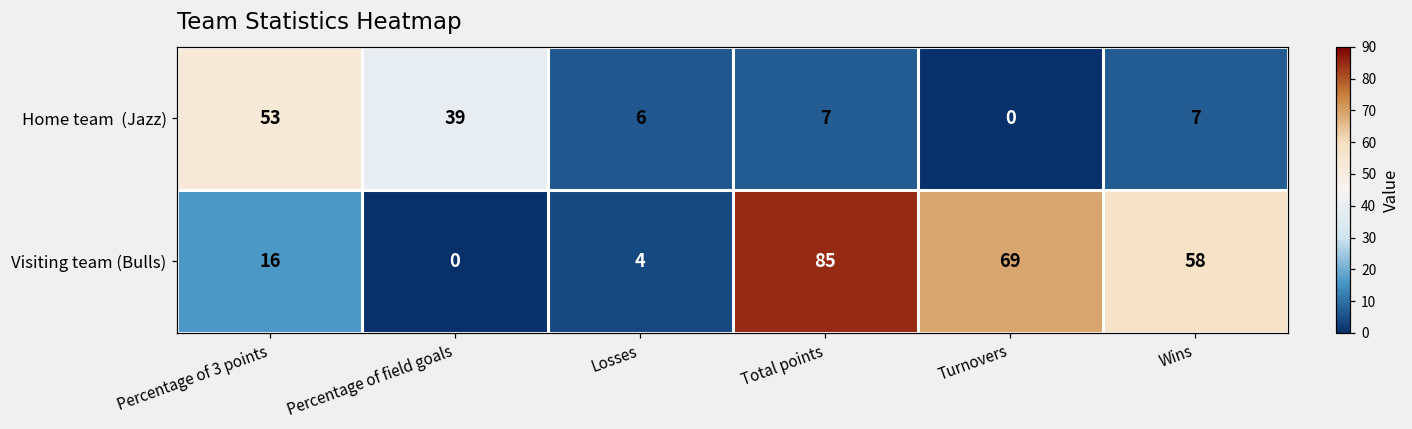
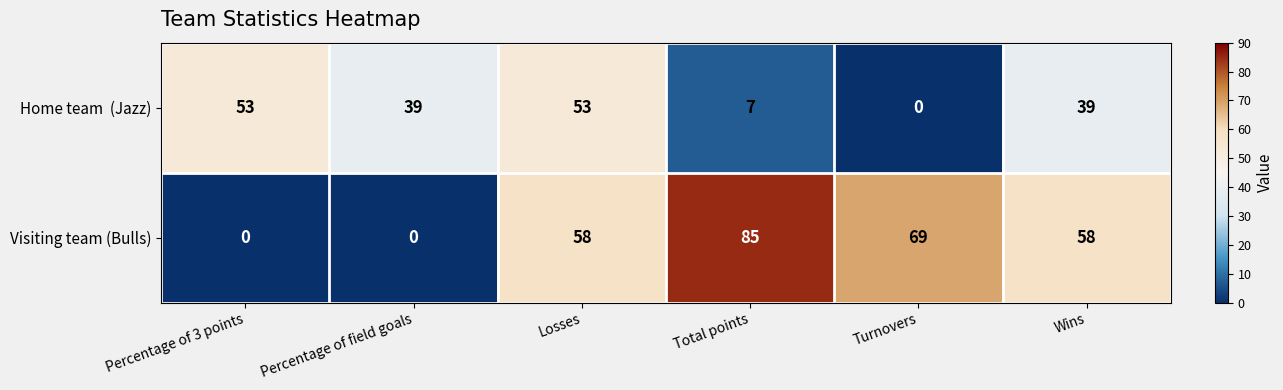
Home team (Jazz), Losses: 6 -> 53
Home team (Jazz), Wins: 7 -> 39
Visiting team (Bulls), Percentage of 3 points: 16 -> 0
Visiting team (Bulls), Losses: 4 -> 58
